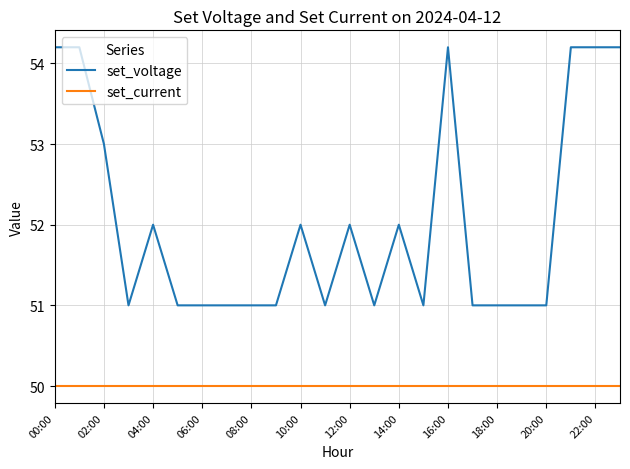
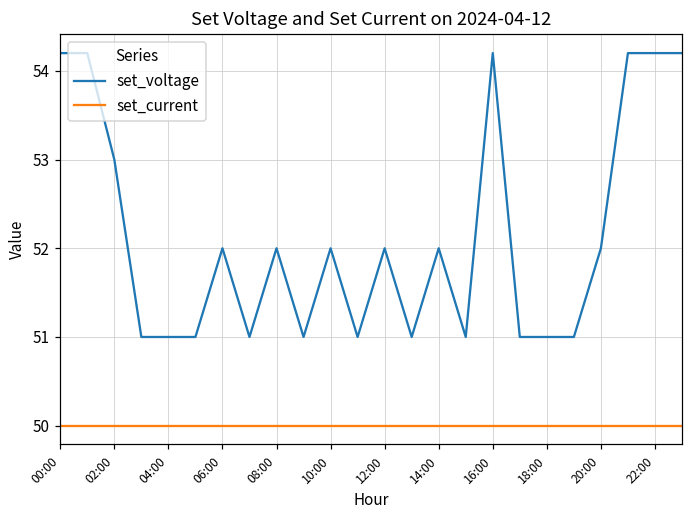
set_voltage, 04:00: 52 -> 51
set_voltage, 06:00: 51 -> 52
set_voltage, 08:00: 51 -> 52
set_voltage, 20:00: 51 -> 52
